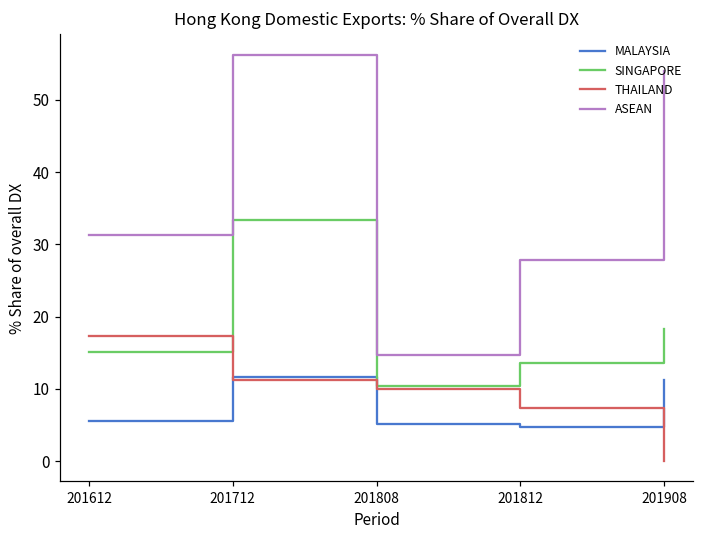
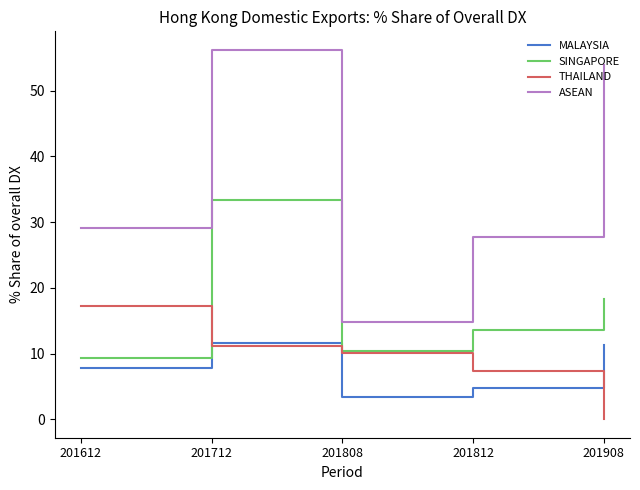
MALAYSIA, 201612: 6 -> 8
SINGAPORE, 201612: 15 -> 9
ASEAN, 201612: 31 -> 29
MALAYSIA, 201808: 5 -> 3
